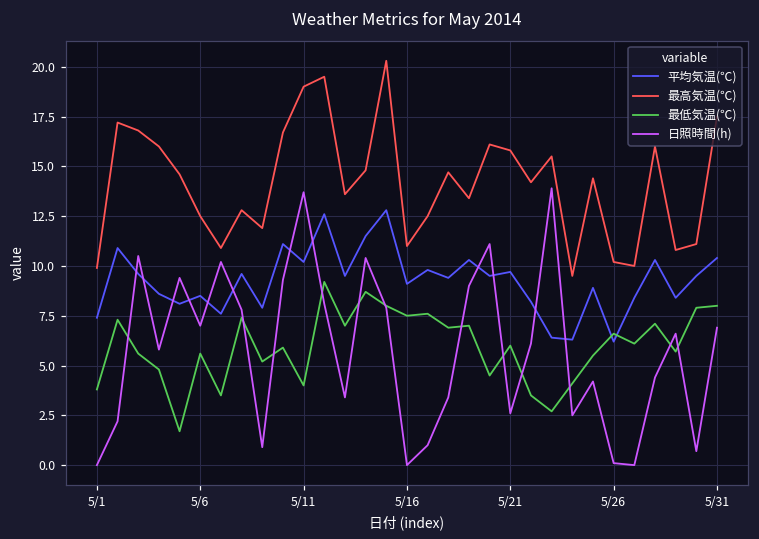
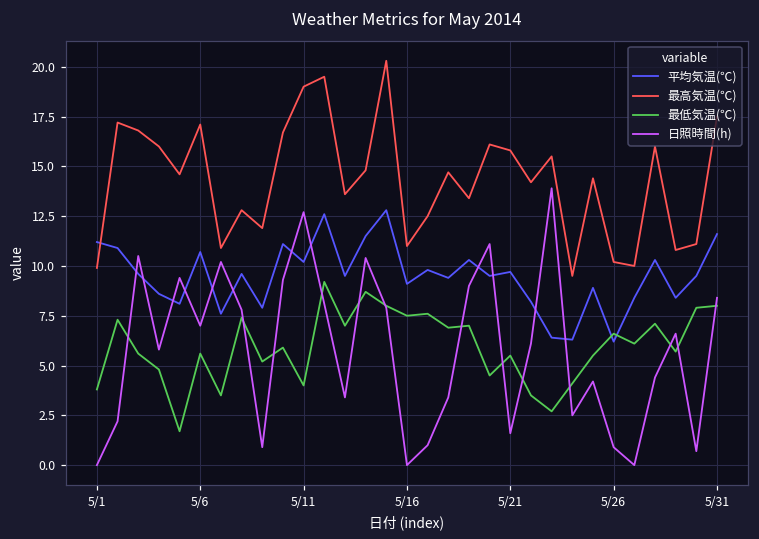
平均気温(℃), 5/1: 7.4 -> 11.2
平均気温(℃), 5/6: 8.5 -> 10.7
最高気温(℃), 5/6: 12.5 -> 17.1
日照時間(h), 5/11: 13.7 -> 12.7
最低気温(℃), 5/21: 6.0 -> 5.5
日照時間(h), 5/21: 2.6 -> 1.6
日照時間(h), 5/26: 0.1 -> 0.9
平均気温(℃), 5/31: 10.4 -> 11.6
日照時間(h), 5/31: 6.9 -> 8.4
